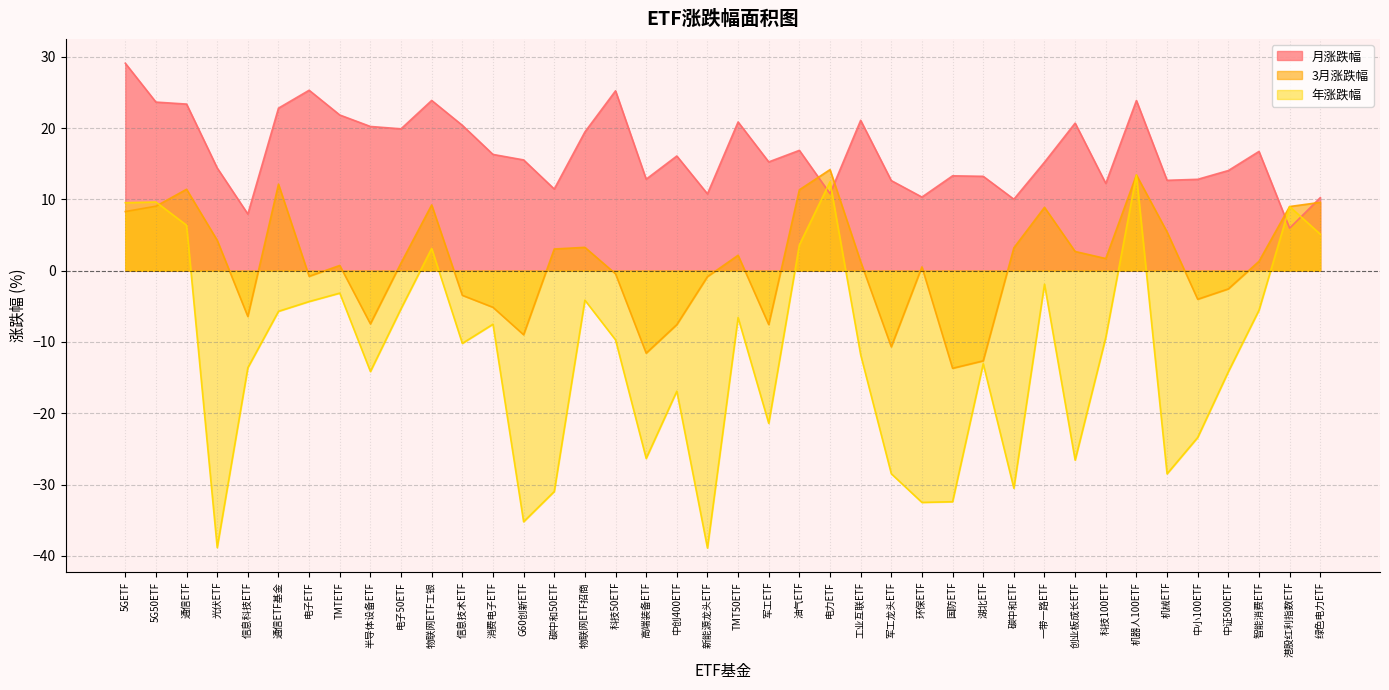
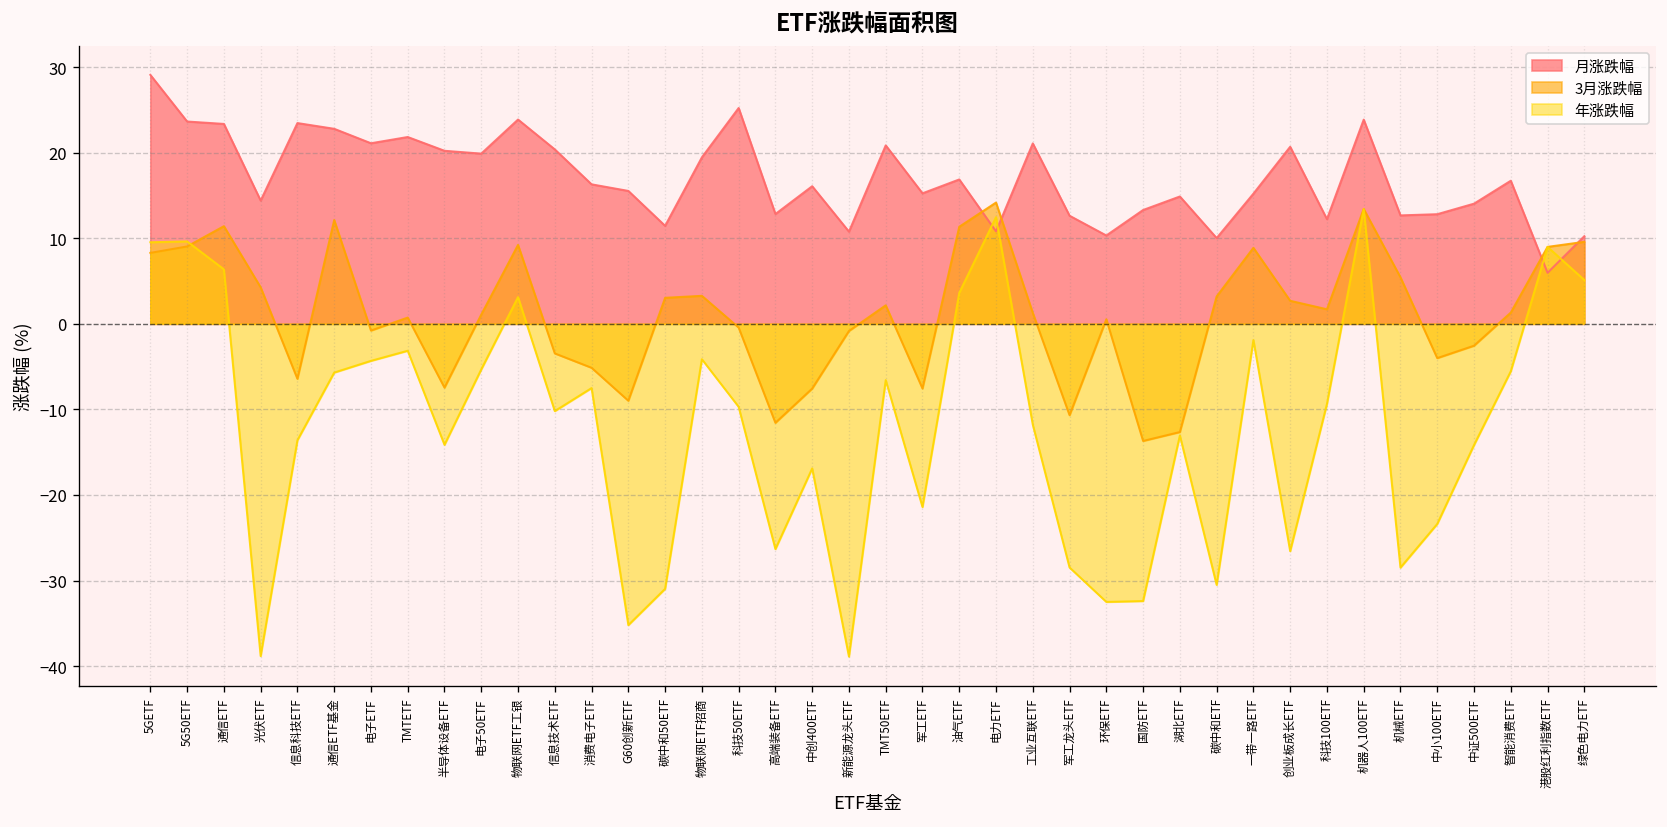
月涨跌幅, 信息科技ETF: 8 -> 23
月涨跌幅, 电子ETF: 25 -> 21
月涨跌幅, 湖北ETF: 13 -> 15
